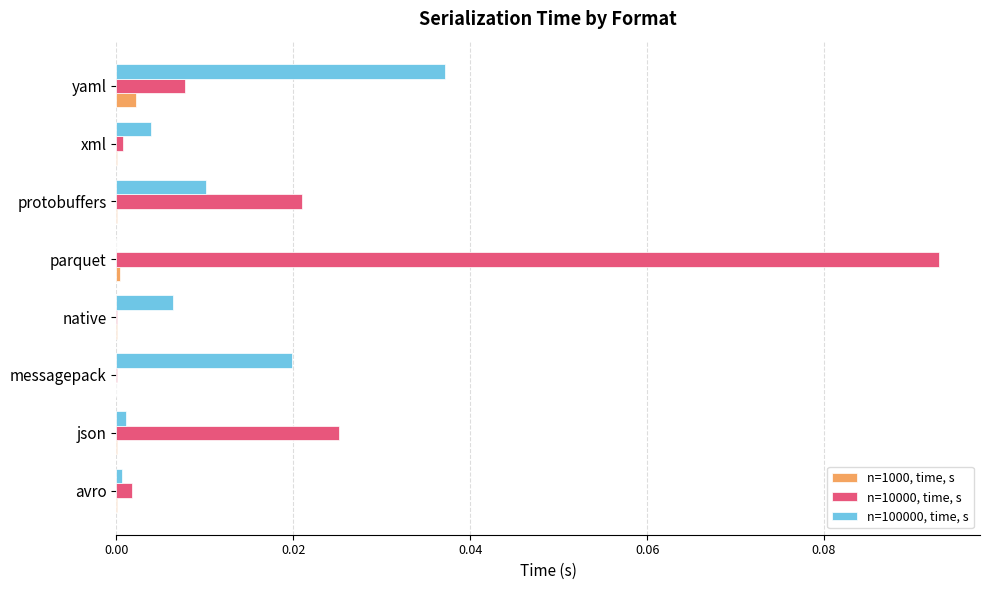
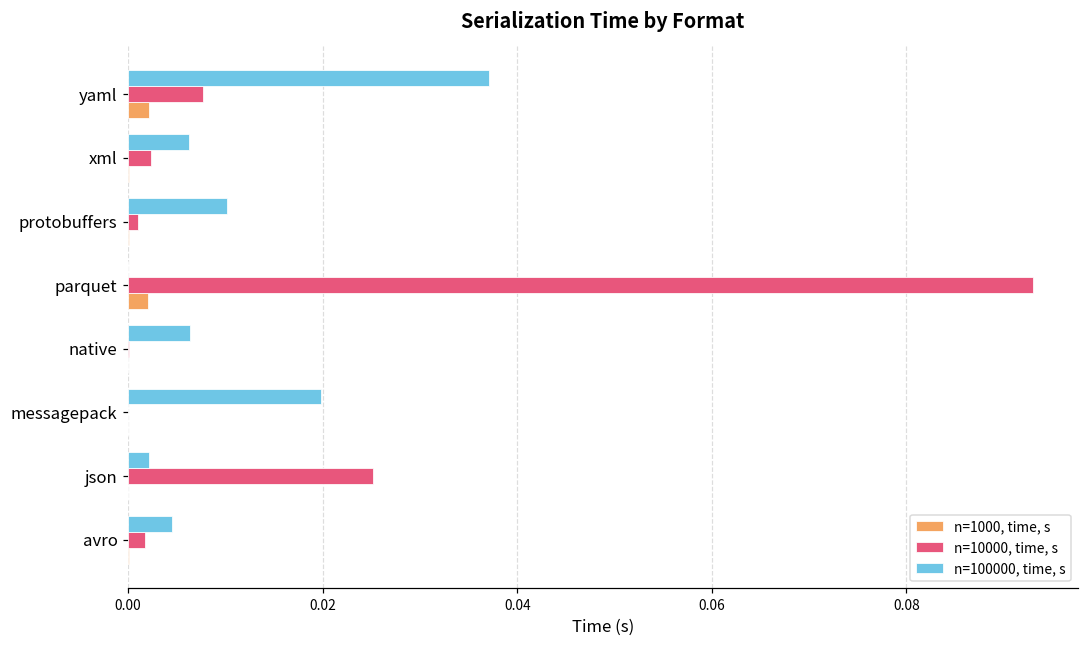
n=100000, time, s, xml: 0.004 -> 0.006
n=10000, time, s, xml: 0.001 -> 0.002
n=10000, time, s, protobuffers: 0.021 -> 0.001
n=1000, time, s, parquet: 0.000 -> 0.002
n=100000, time, s, json: 0.001 -> 0.002
n=100000, time, s, avro: 0.001 -> 0.005
